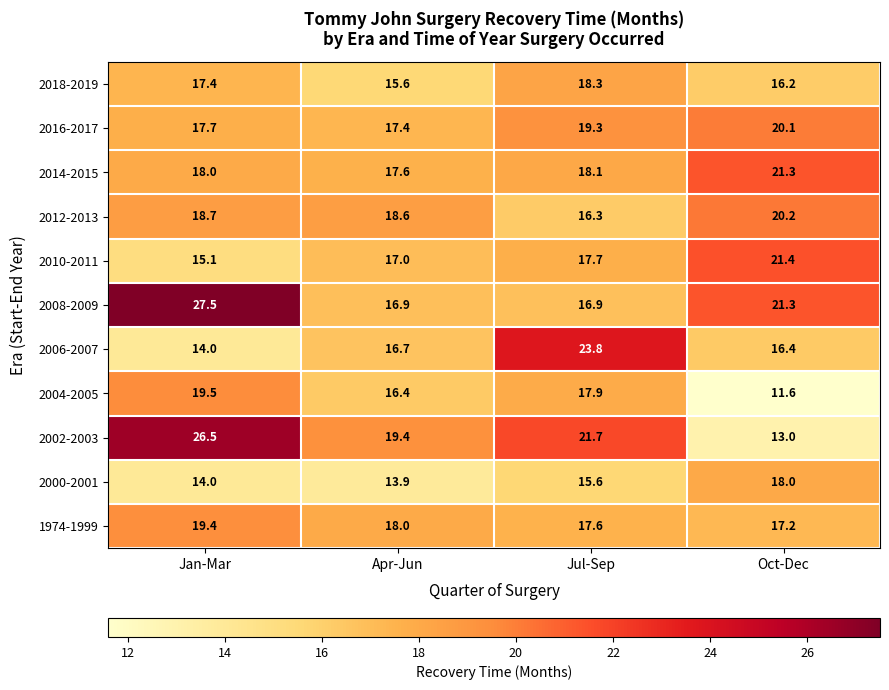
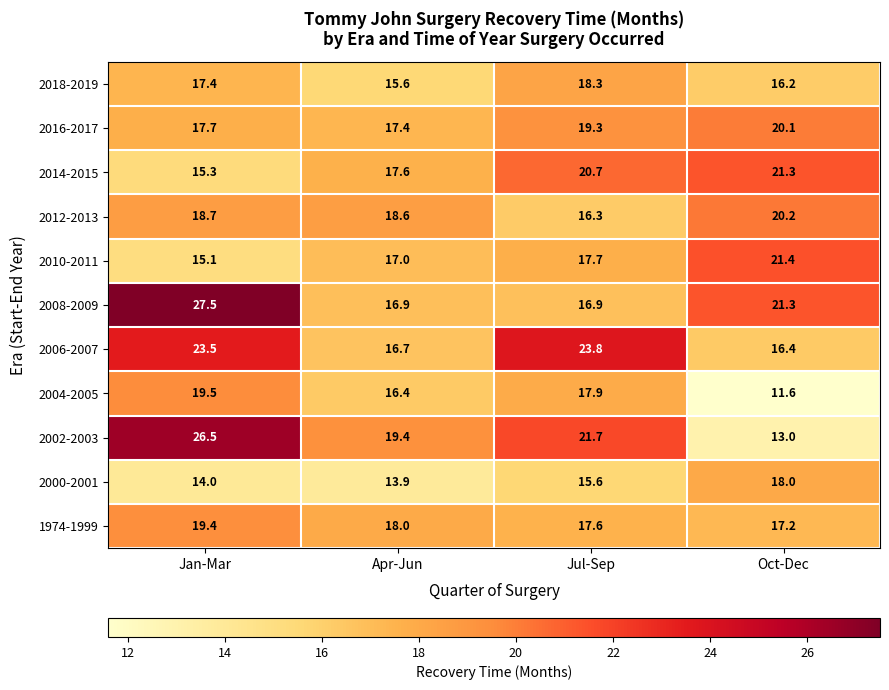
2014-2015, Jan-Mar: 18.0 -> 15.3
2014-2015, Jul-Sep: 18.1 -> 20.7
2006-2007, Jan-Mar: 14.0 -> 23.5
